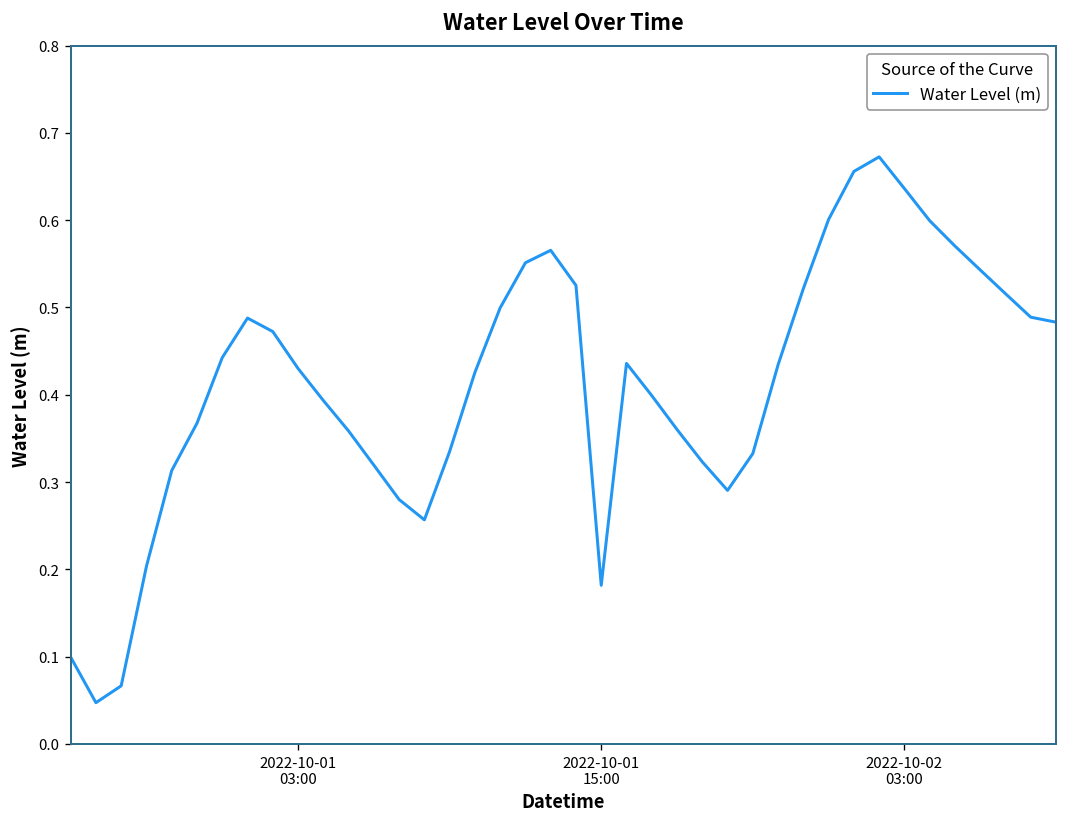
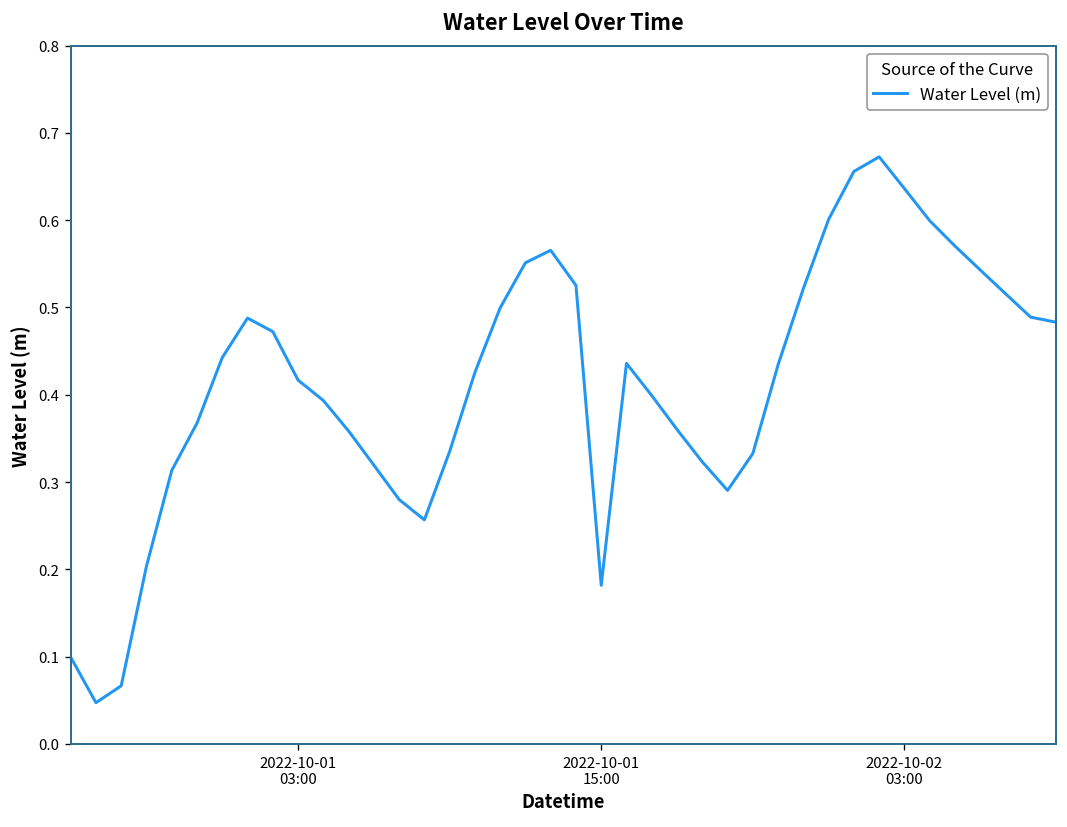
2022-10-01 03:00: 0.43 -> 0.42
